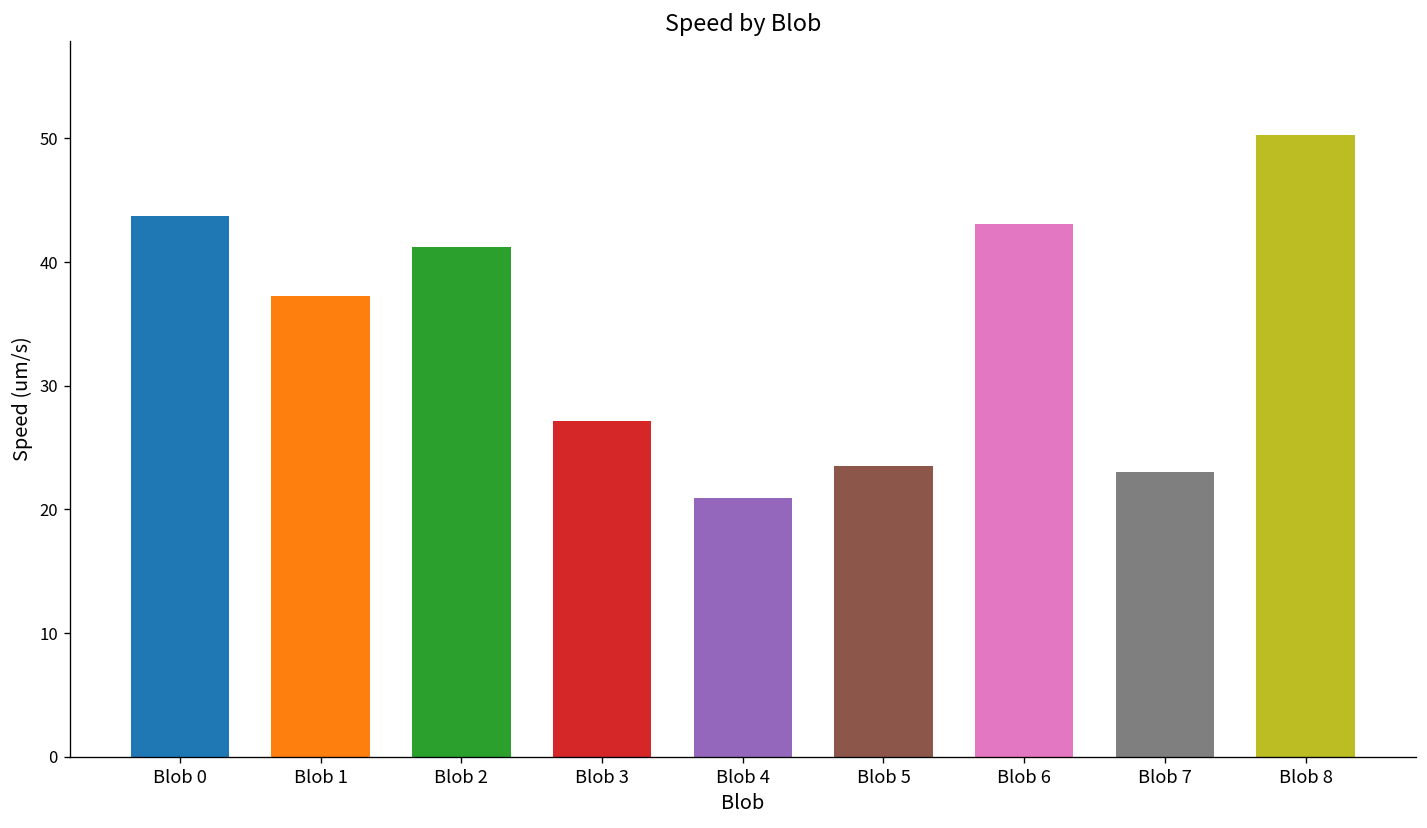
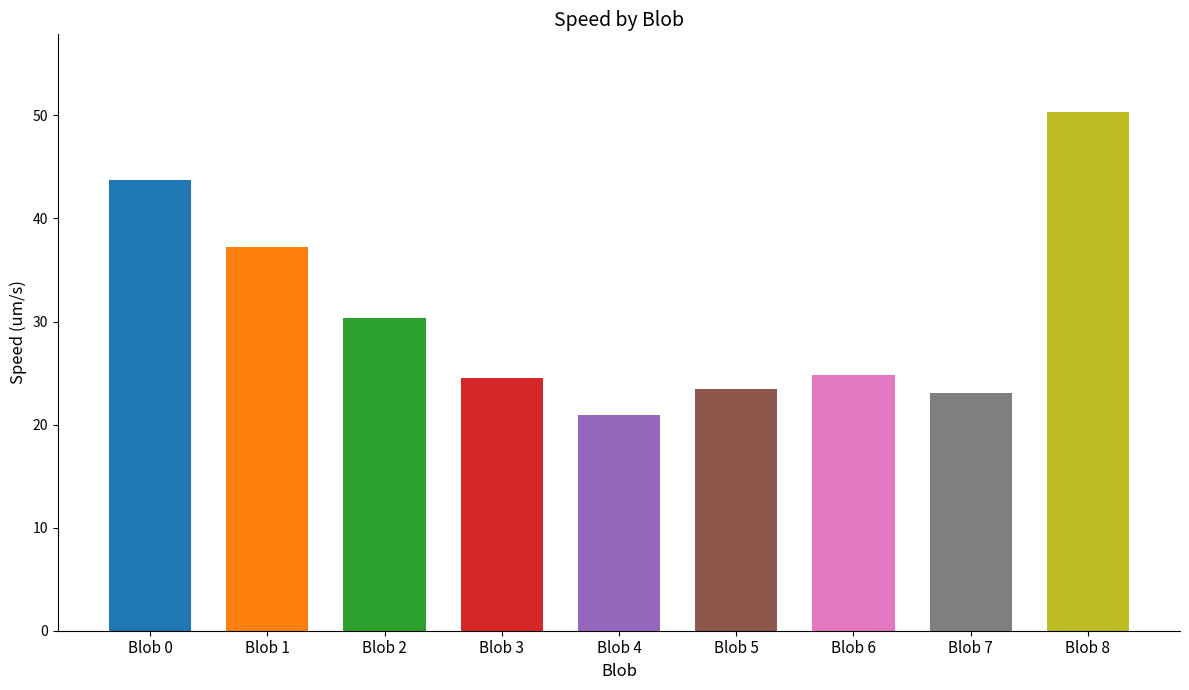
Blob 2: 41.2 -> 30.3
Blob 3: 27.1 -> 24.5
Blob 6: 43.1 -> 24.8
